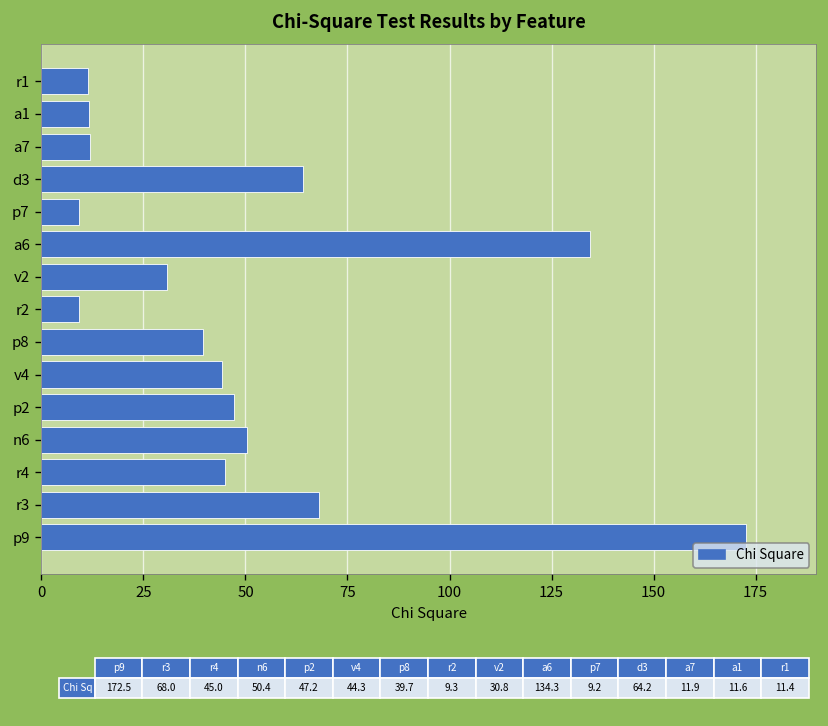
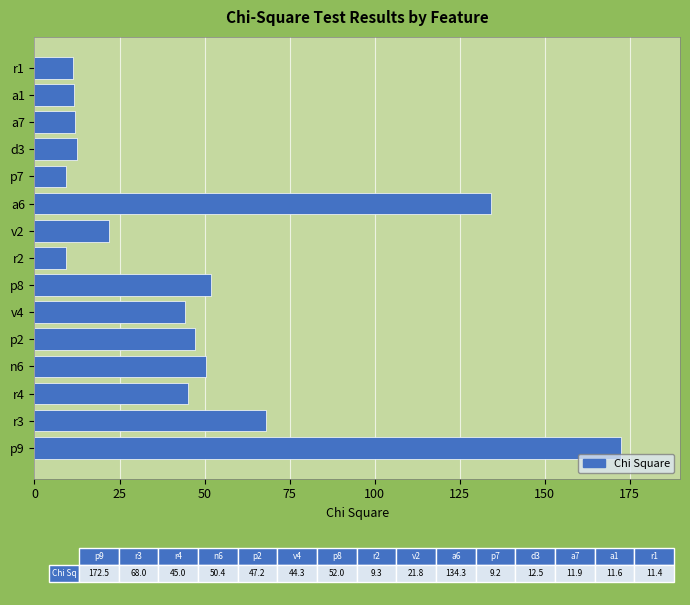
d3: 64.2 -> 12.5
v2: 30.8 -> 21.8
p8: 39.7 -> 52.0
